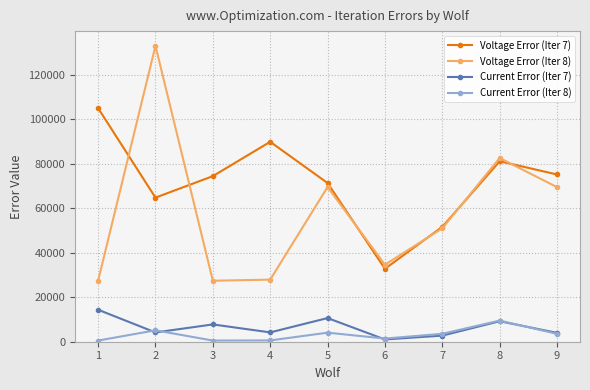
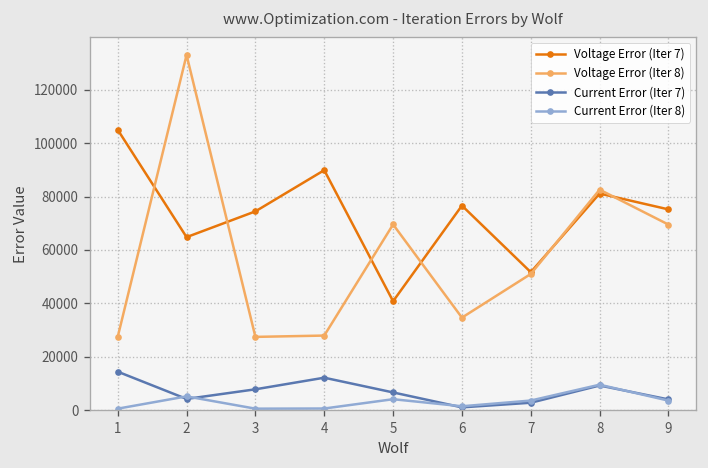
Current Error (Iter 7), 4: 4000 -> 12000
Voltage Error (Iter 7), 5: 71000 -> 41000
Current Error (Iter 7), 5: 11000 -> 7000
Voltage Error (Iter 7), 6: 33000 -> 77000
